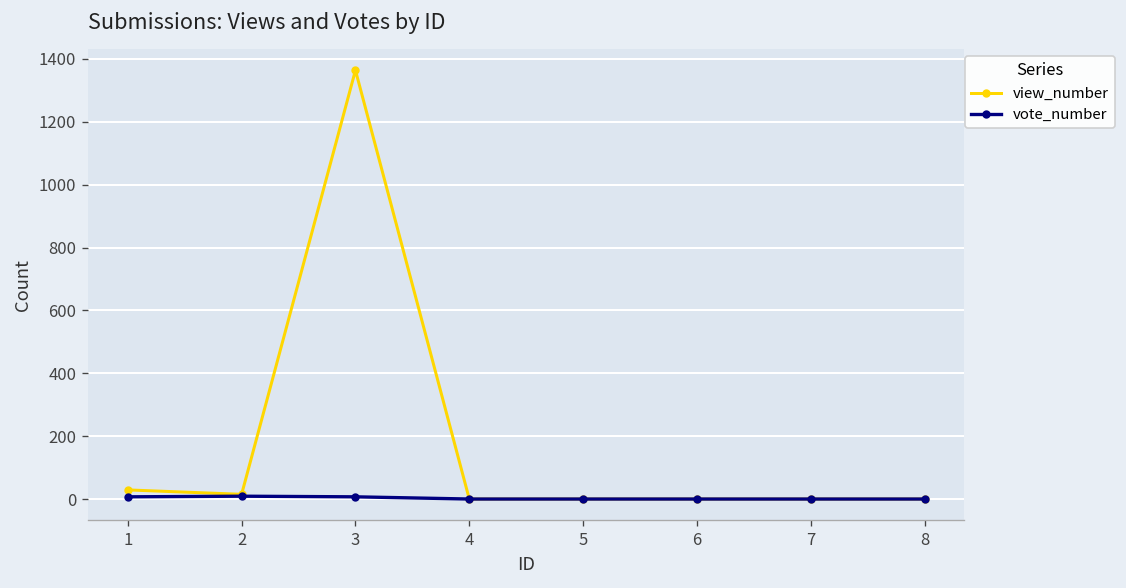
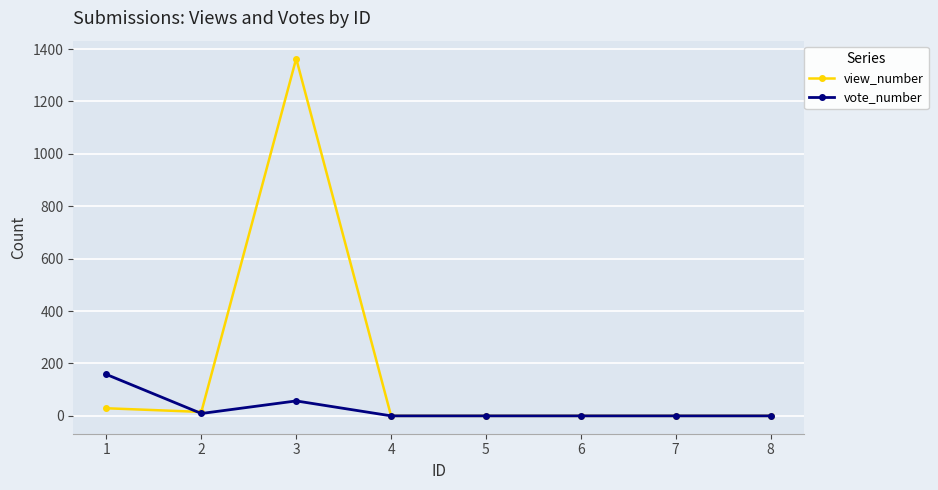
vote_number, 1: 10 -> 160
vote_number, 3: 10 -> 60
